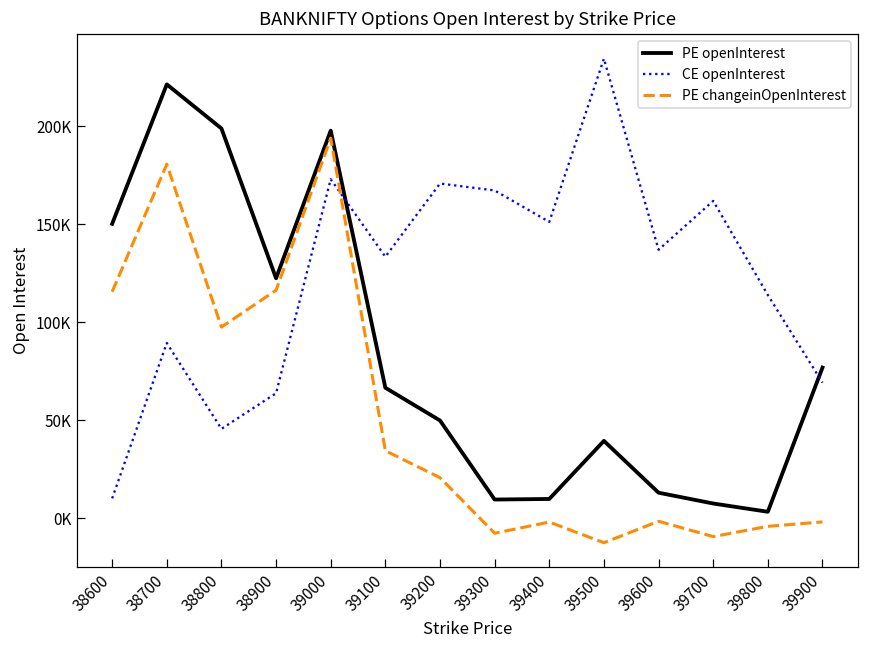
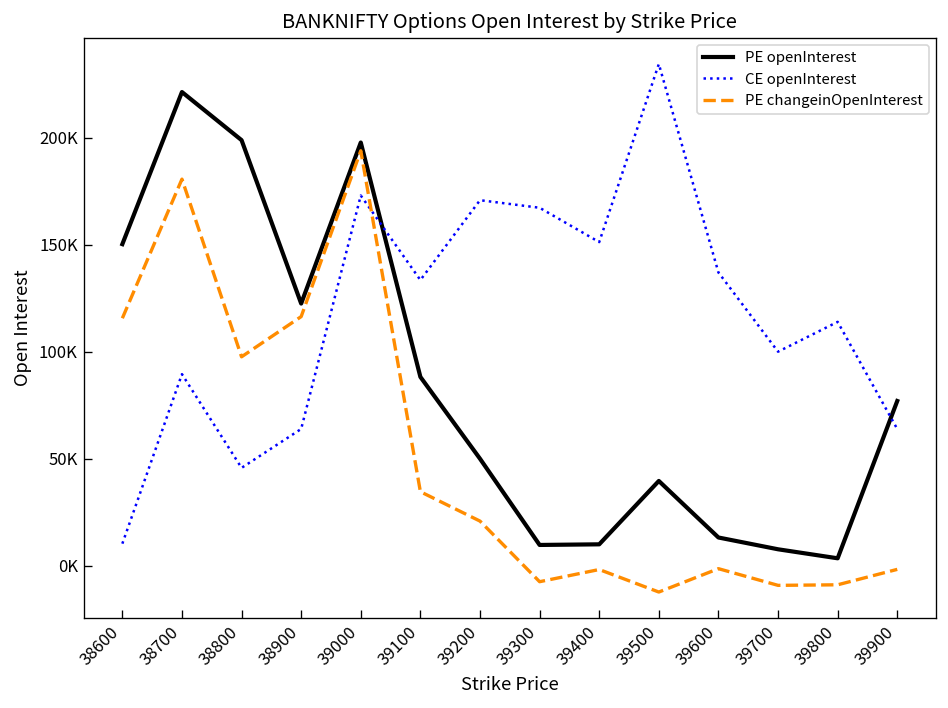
PE openInterest, 39100: 67000 -> 88000
CE openInterest, 39700: 162000 -> 100000
PE changeinOpenInterest, 39800: -4000 -> -9000
CE openInterest, 39900: 69000 -> 64000
